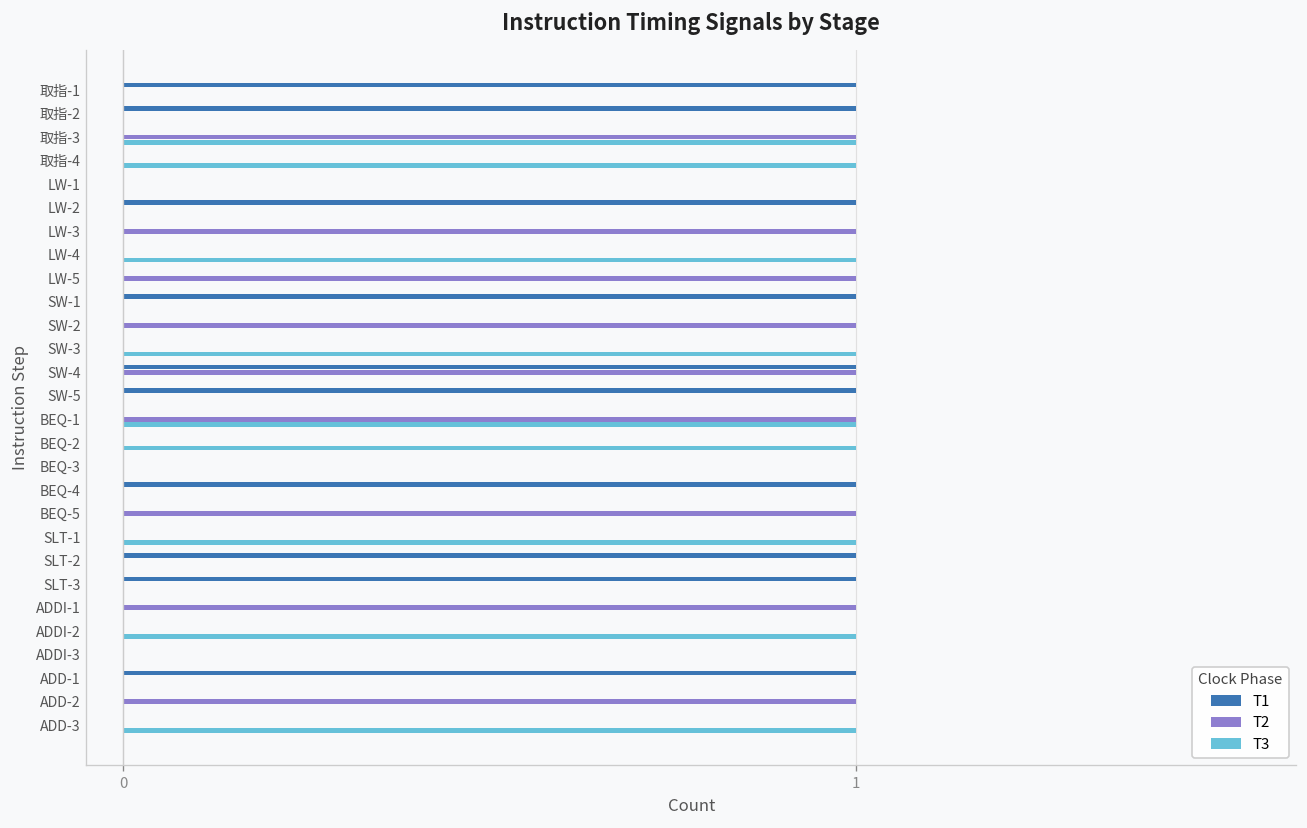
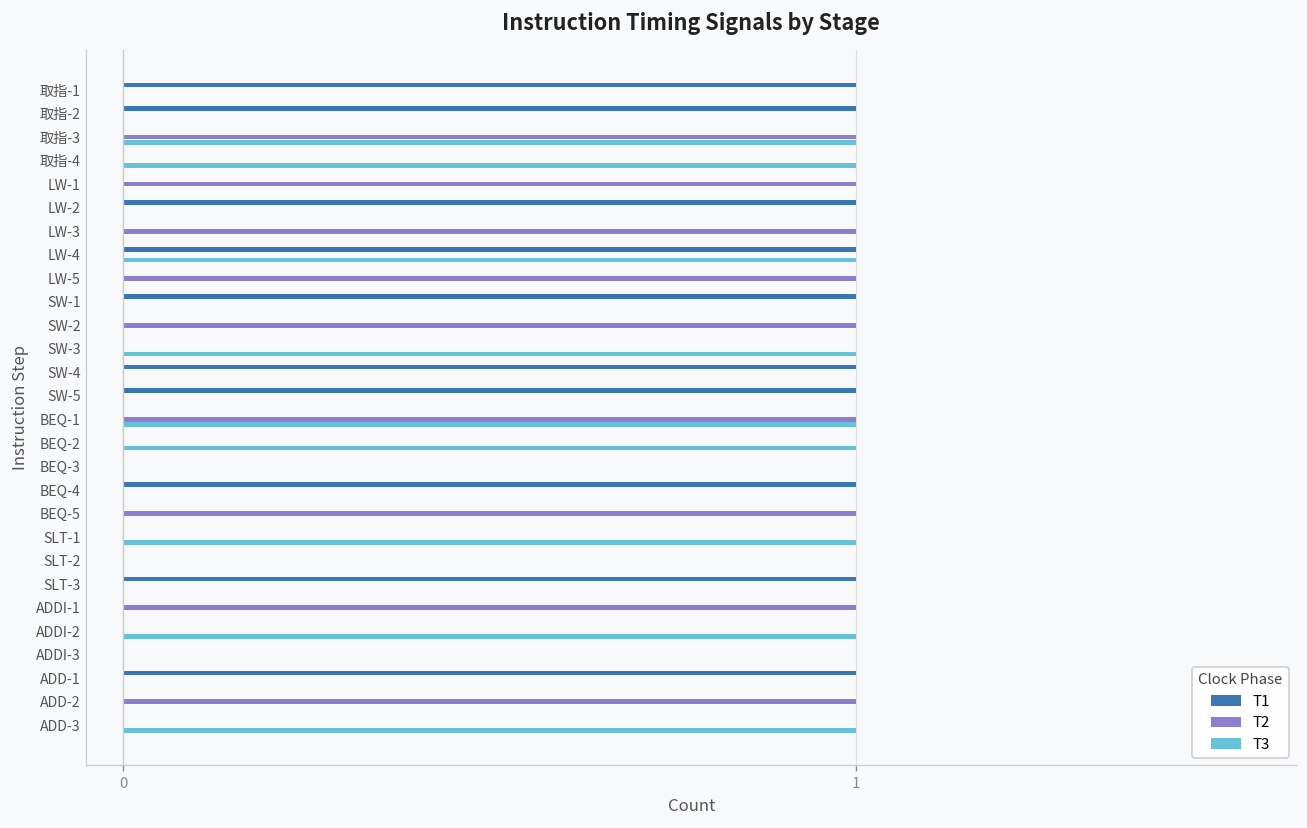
T2, LW-1: 0 -> 1
T1, LW-4: 0 -> 1
T2, SW-4: 1 -> 0
T1, SLT-2: 1 -> 0
